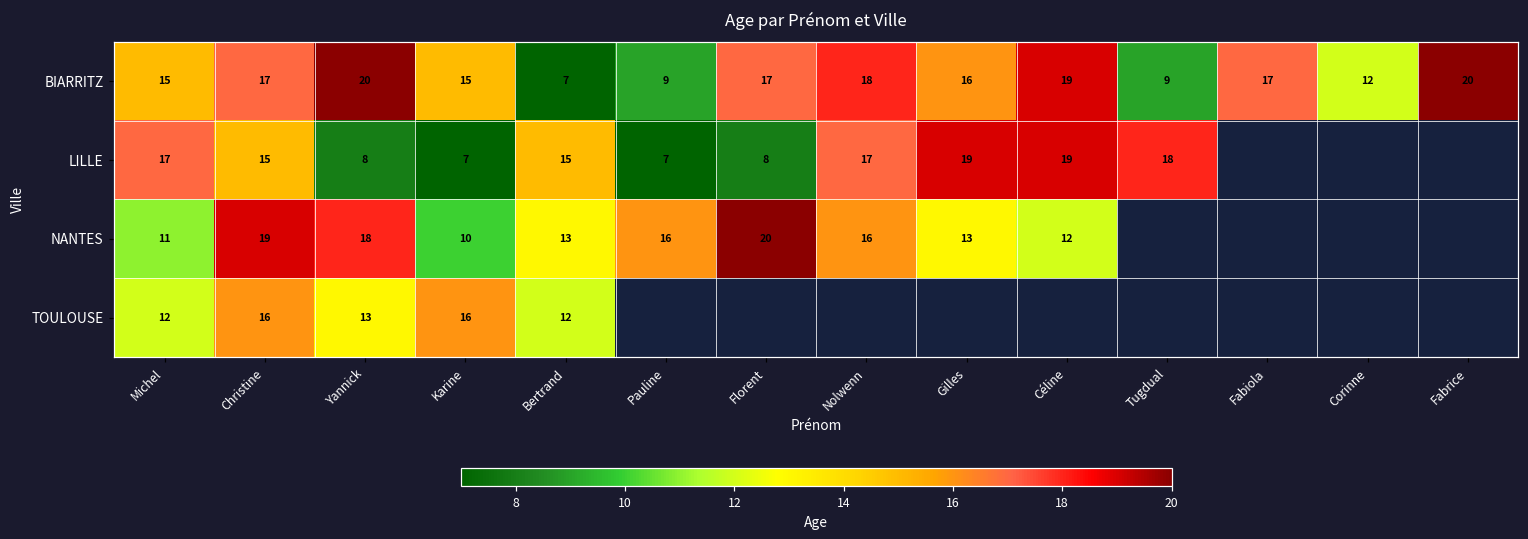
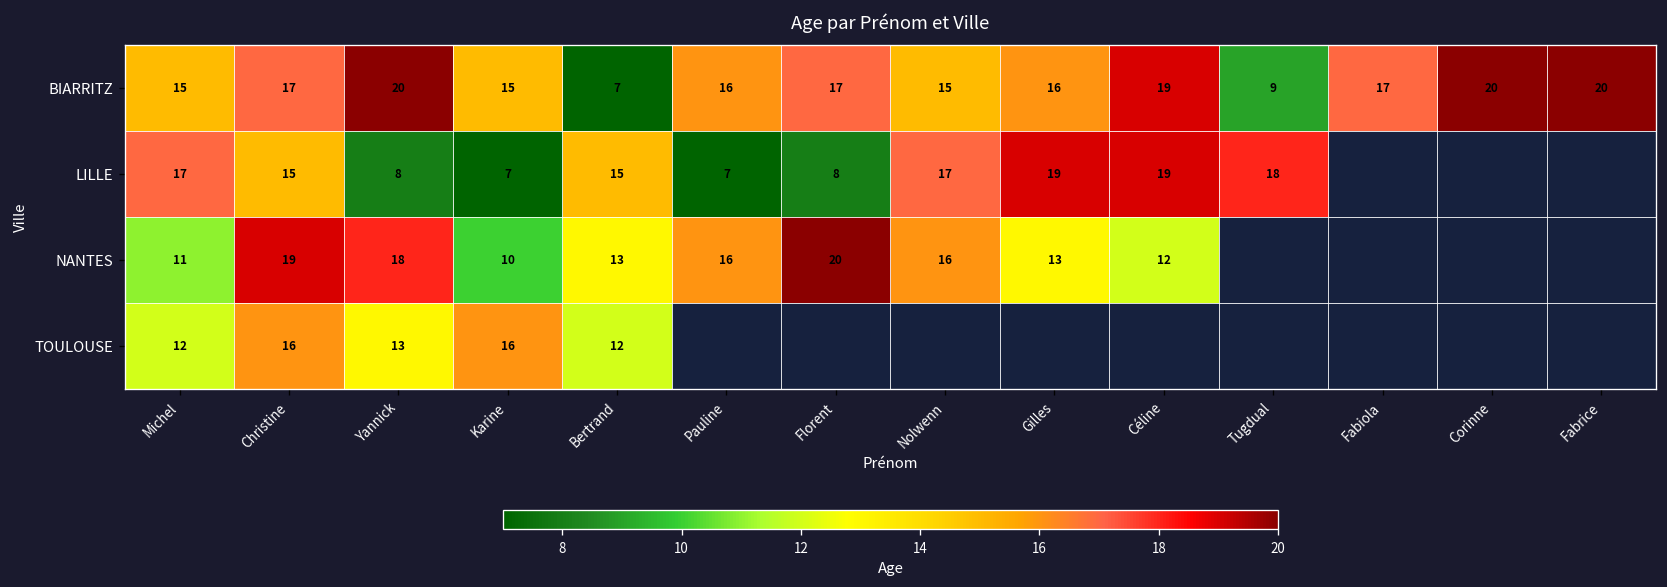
BIARRITZ, Pauline: 9 -> 16
BIARRITZ, Nolwenn: 18 -> 15
BIARRITZ, Corinne: 12 -> 20
